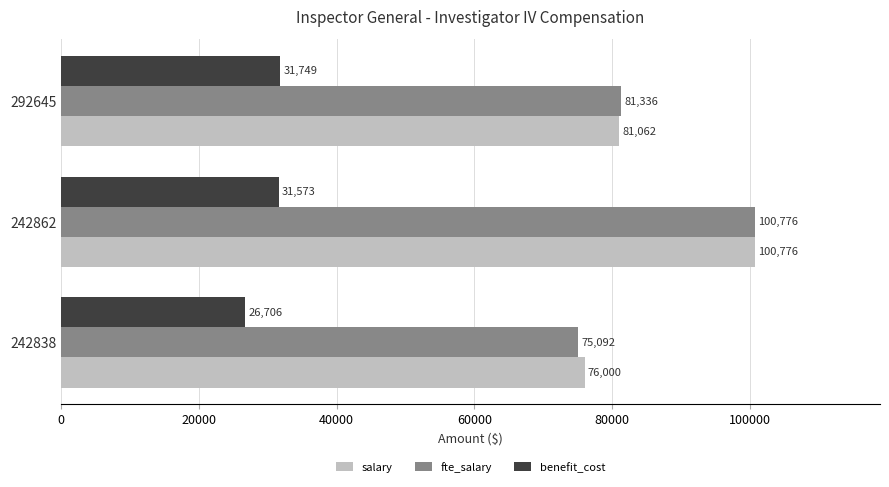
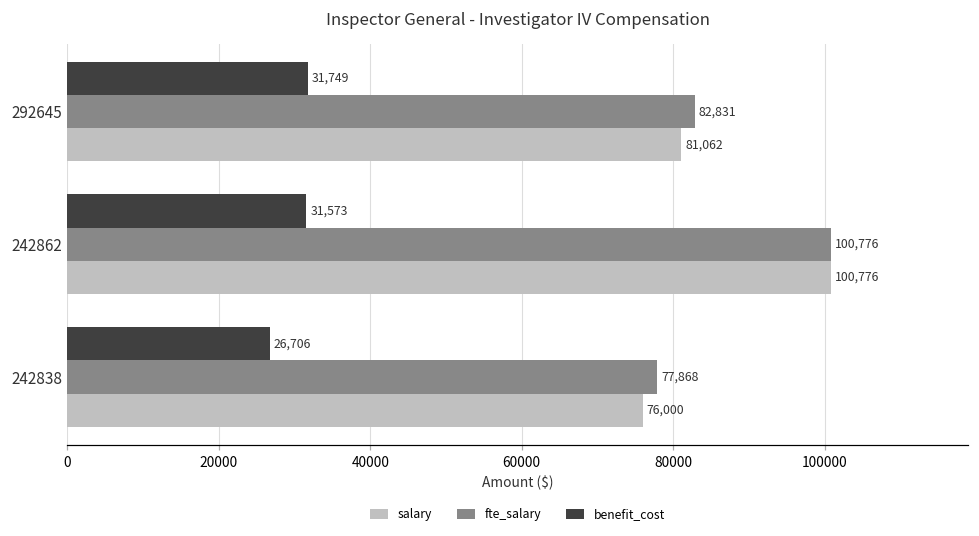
fte_salary, 292645: 81,336 -> 82,831
fte_salary, 242838: 75,092 -> 77,868
